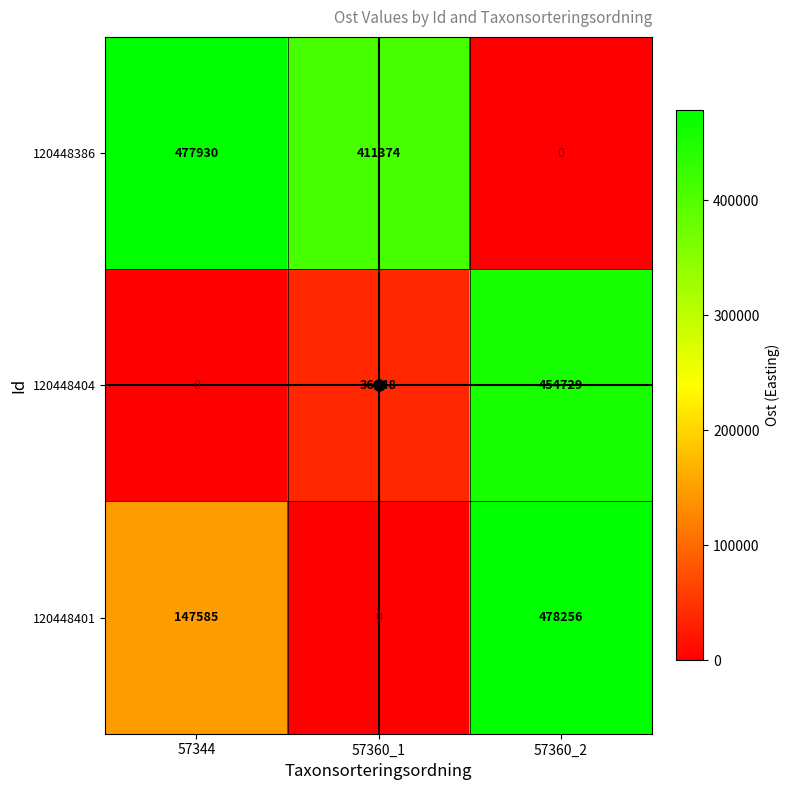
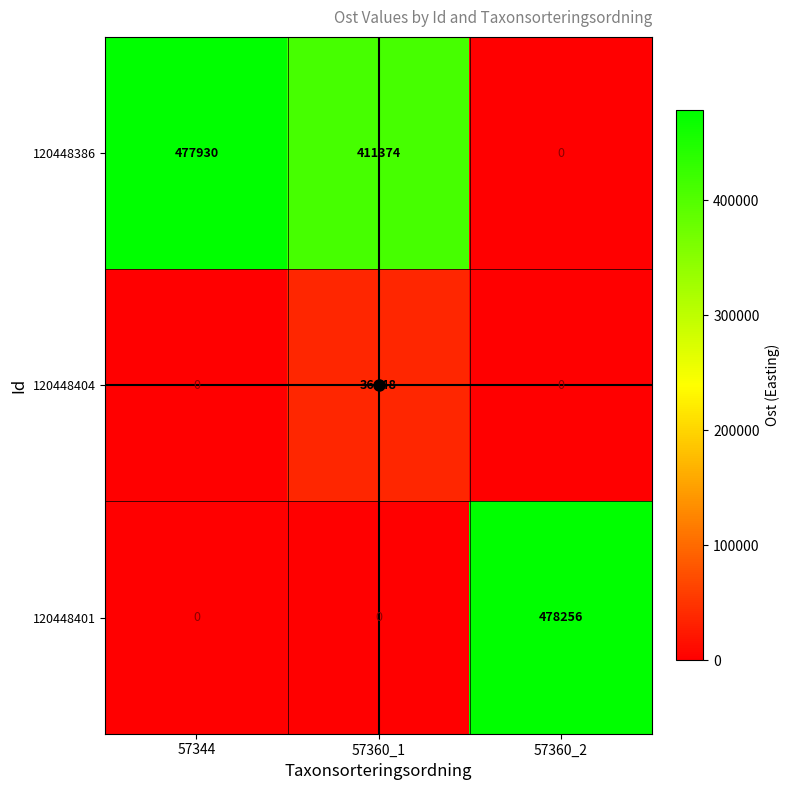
120448404, 57360_2: 454729 -> 0
120448401, 57344: 147585 -> 0
